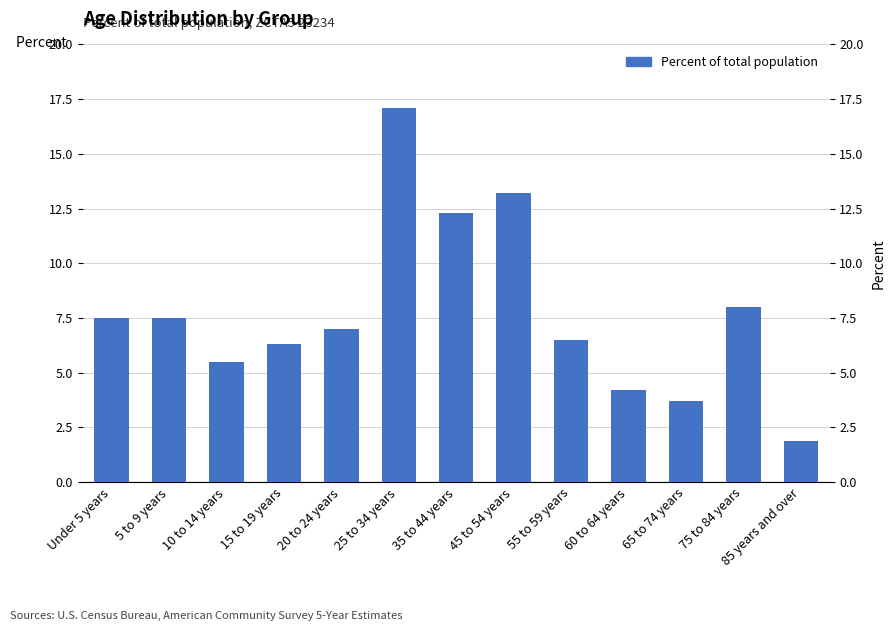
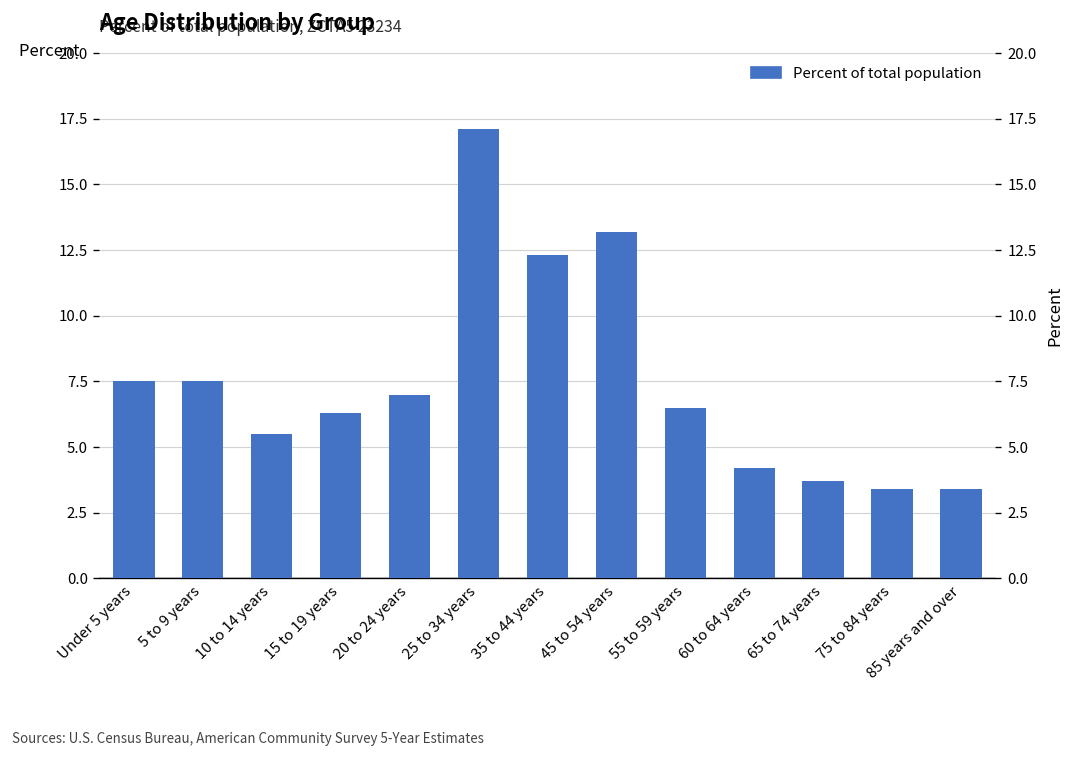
75 to 84 years: 8.0 -> 3.4
85 years and over: 1.9 -> 3.4
